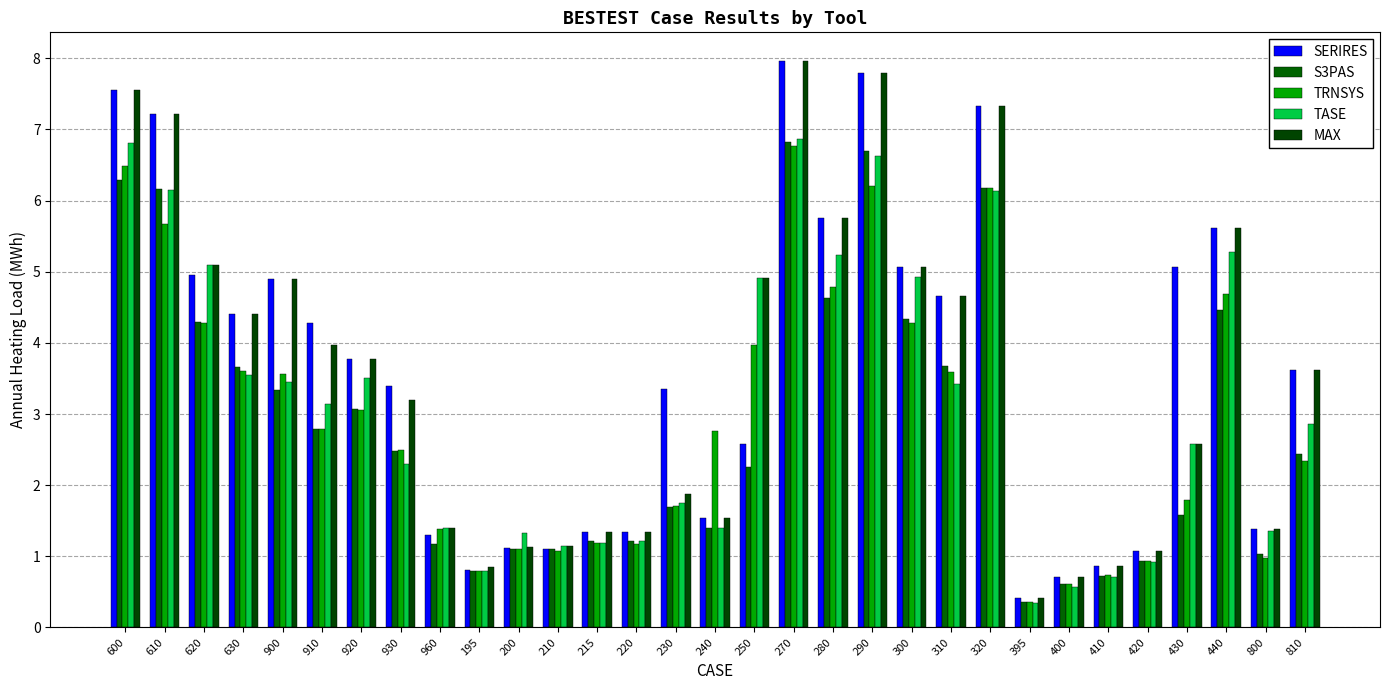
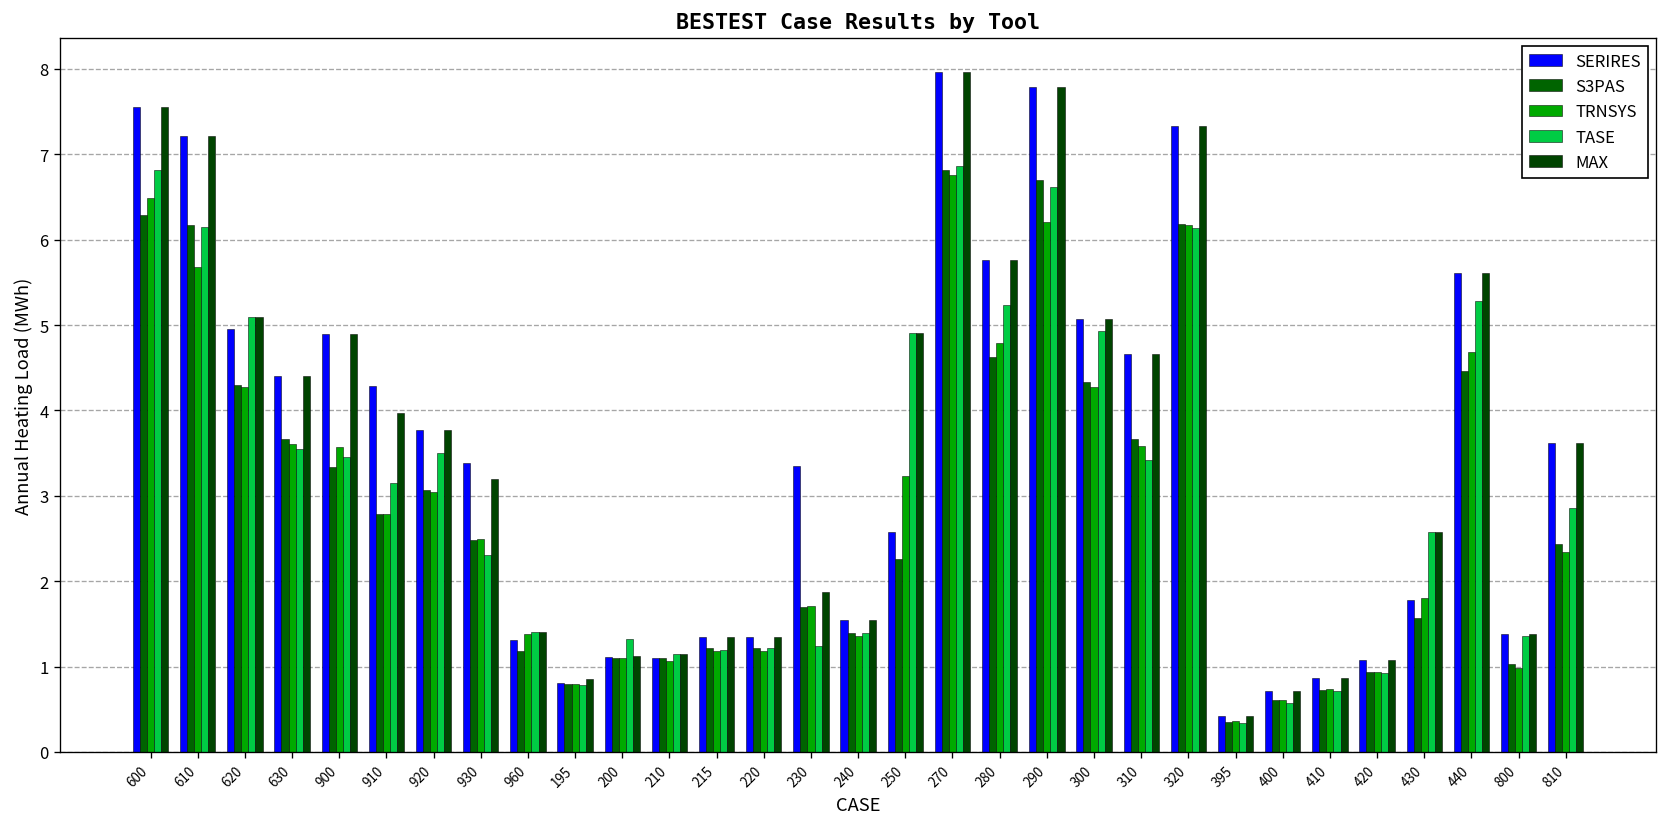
TASE, 230: 1.7 -> 1.2
TRNSYS, 240: 2.8 -> 1.4
TRNSYS, 250: 4.0 -> 3.2
SERIRES, 430: 5.1 -> 1.8
